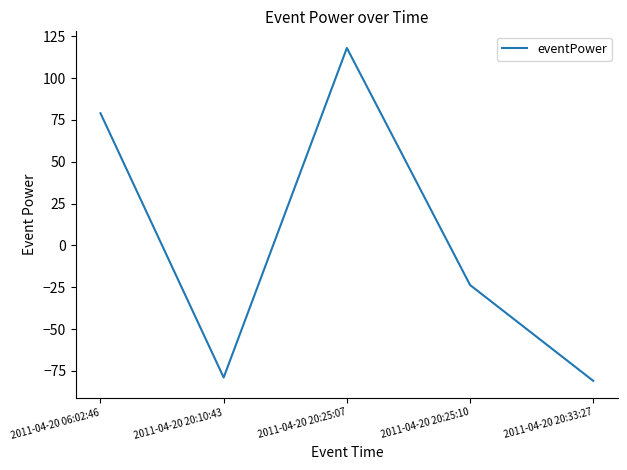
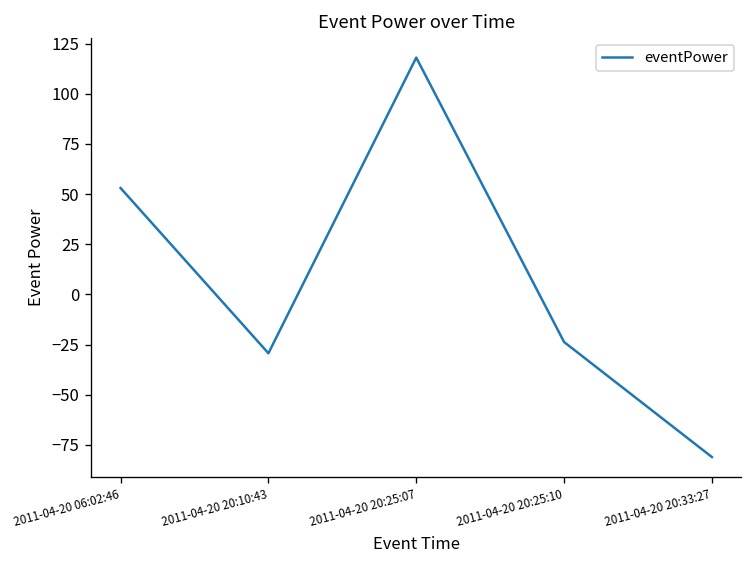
2011-04-20 06:02:46: 79 -> 53
2011-04-20 20:10:43: -79 -> -29
